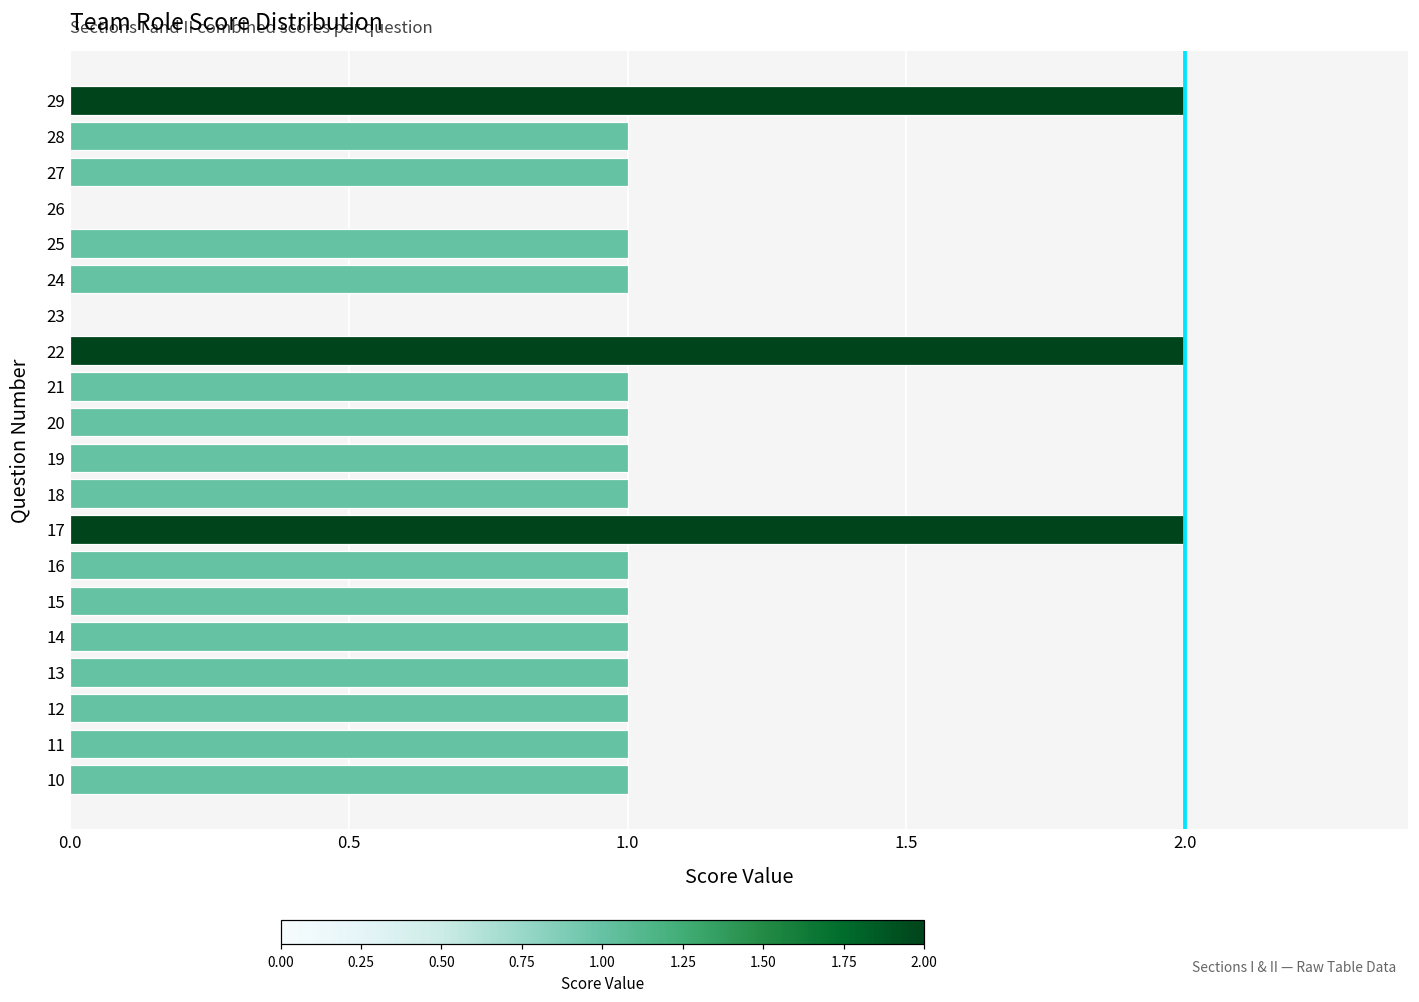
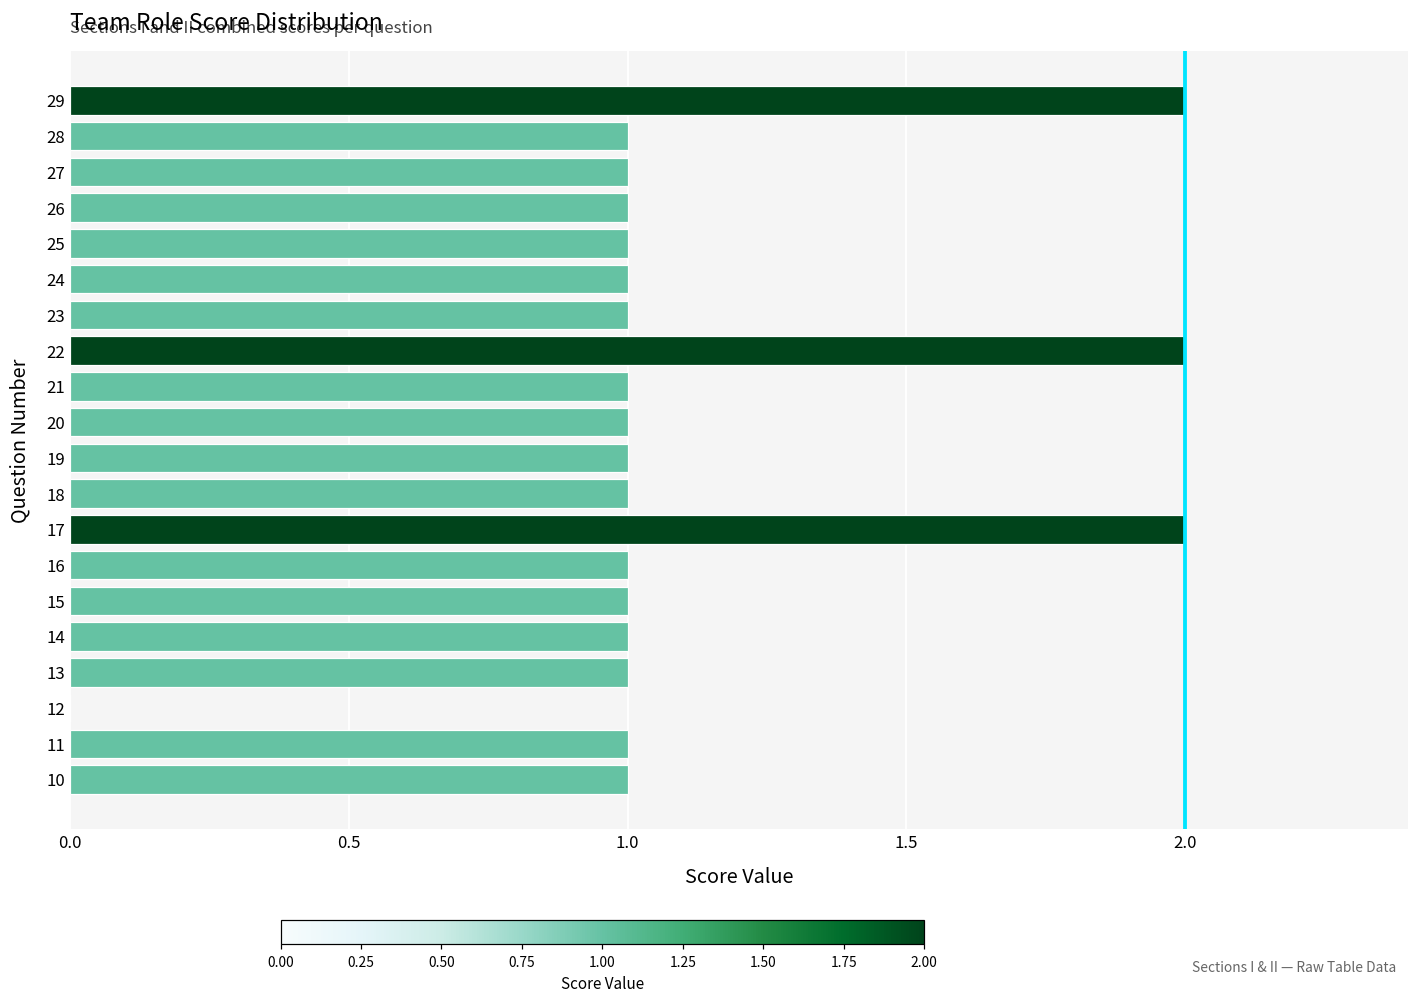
26: 0 -> 1
23: 0 -> 1
12: 1 -> 0
